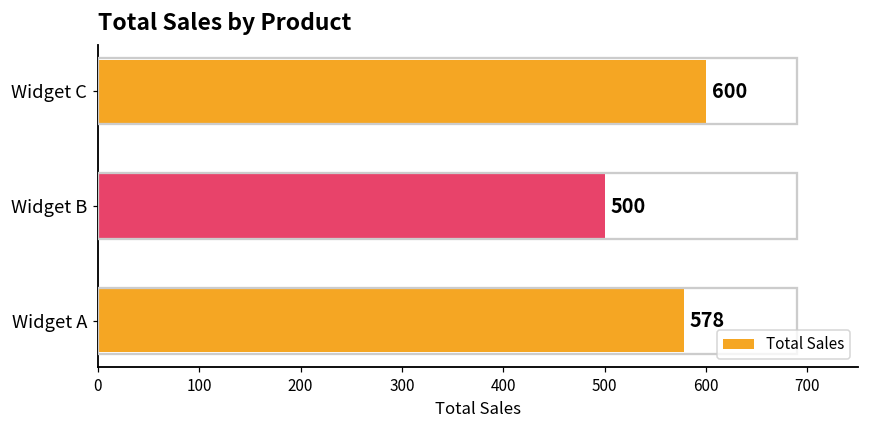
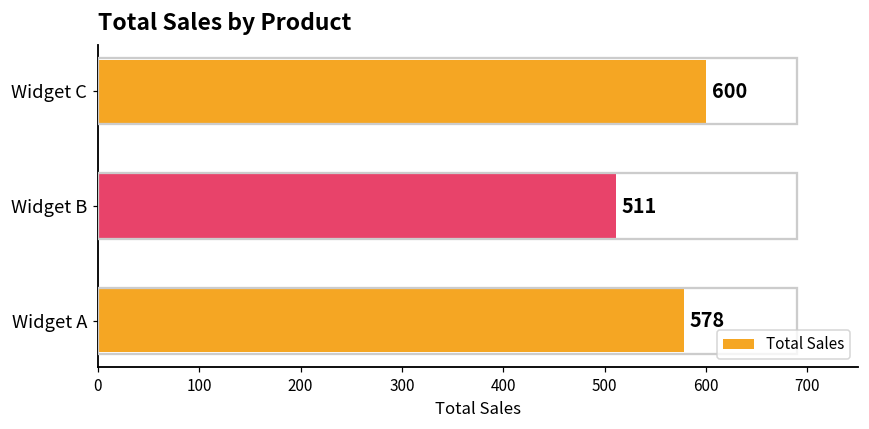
Widget B: 500 -> 511
